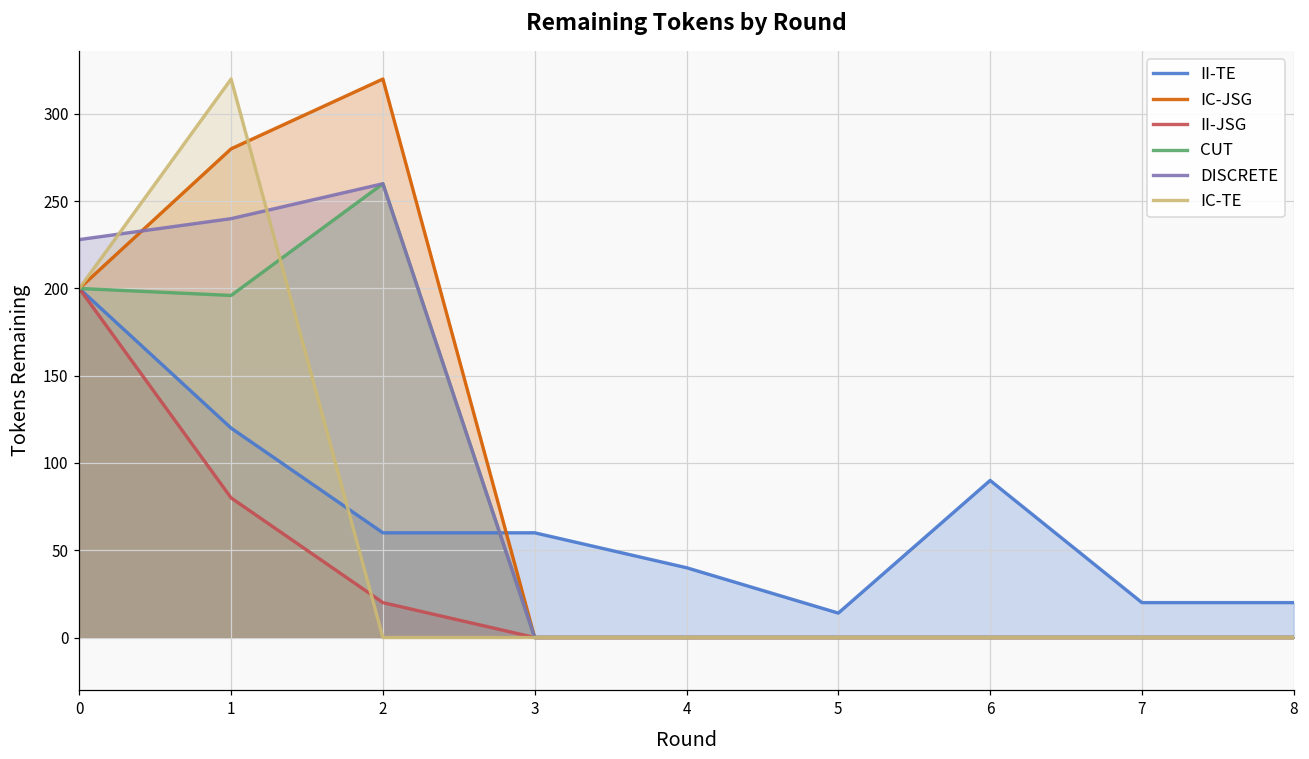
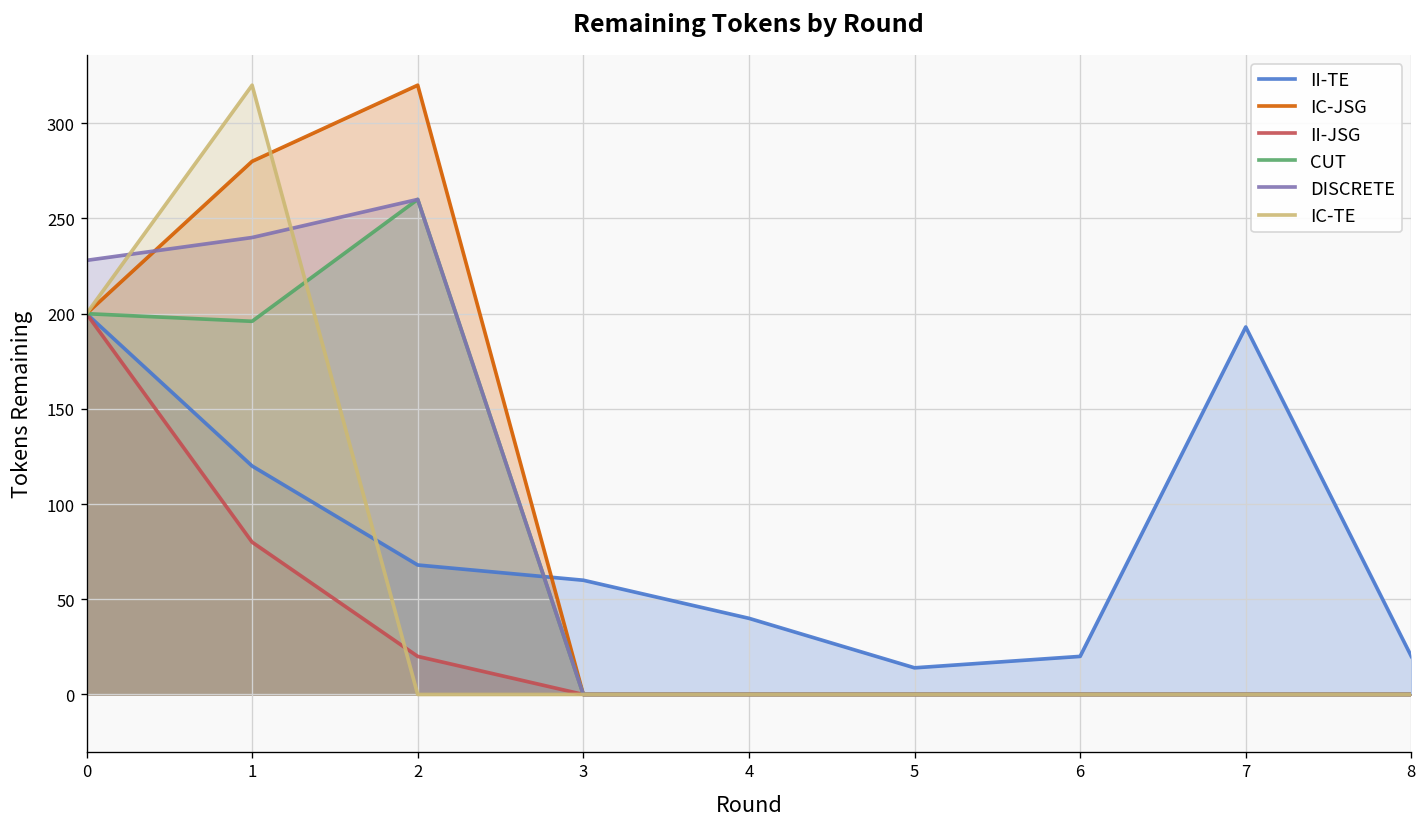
II-TE, 2: 60 -> 68
II-TE, 6: 90 -> 20
II-TE, 7: 20 -> 193
